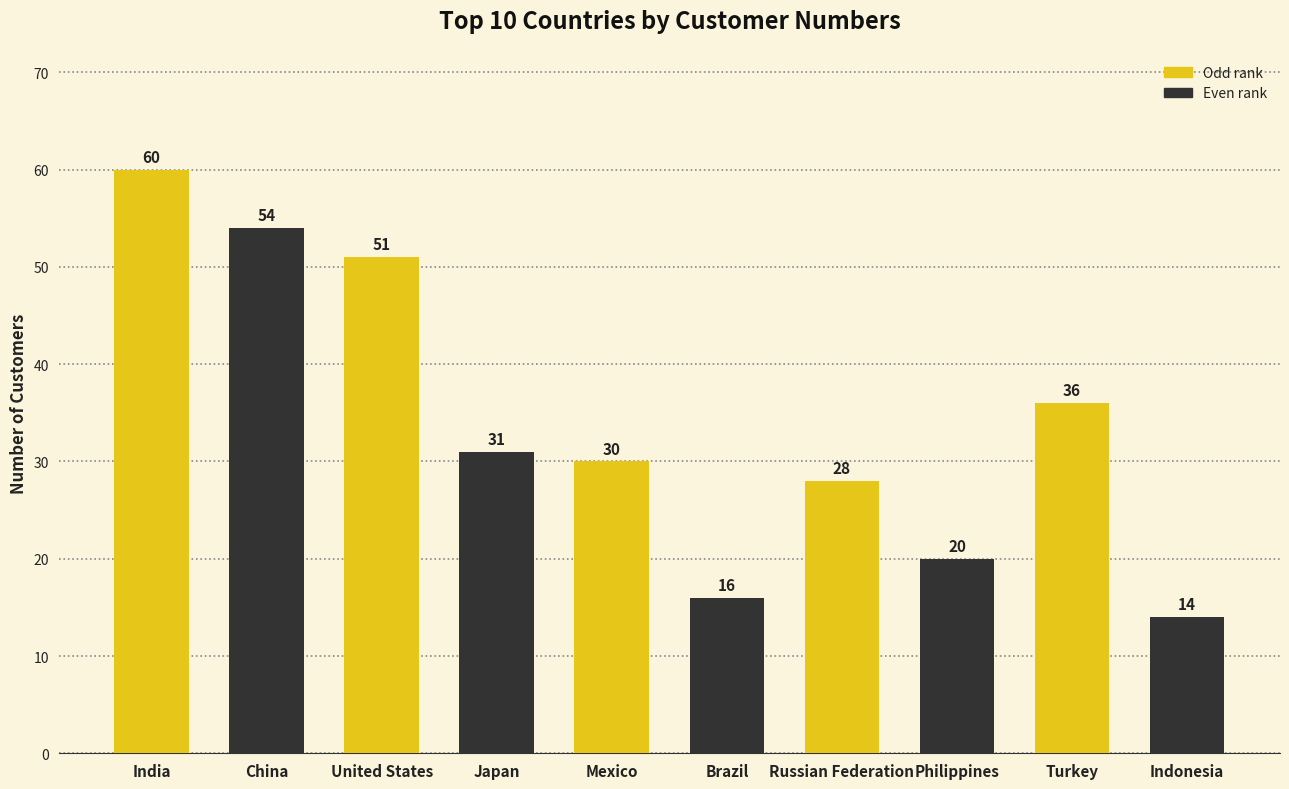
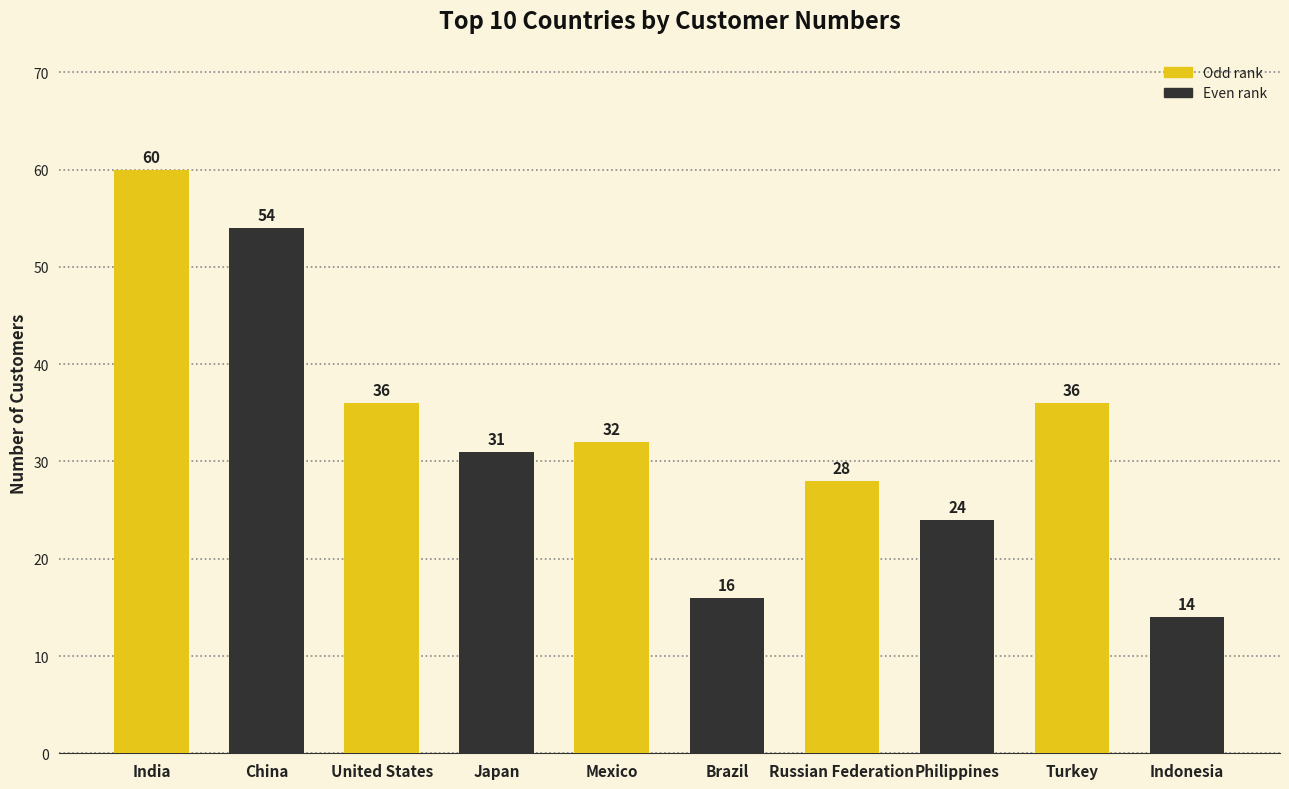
United States: 51 -> 36
Mexico: 30 -> 32
Philippines: 20 -> 24
